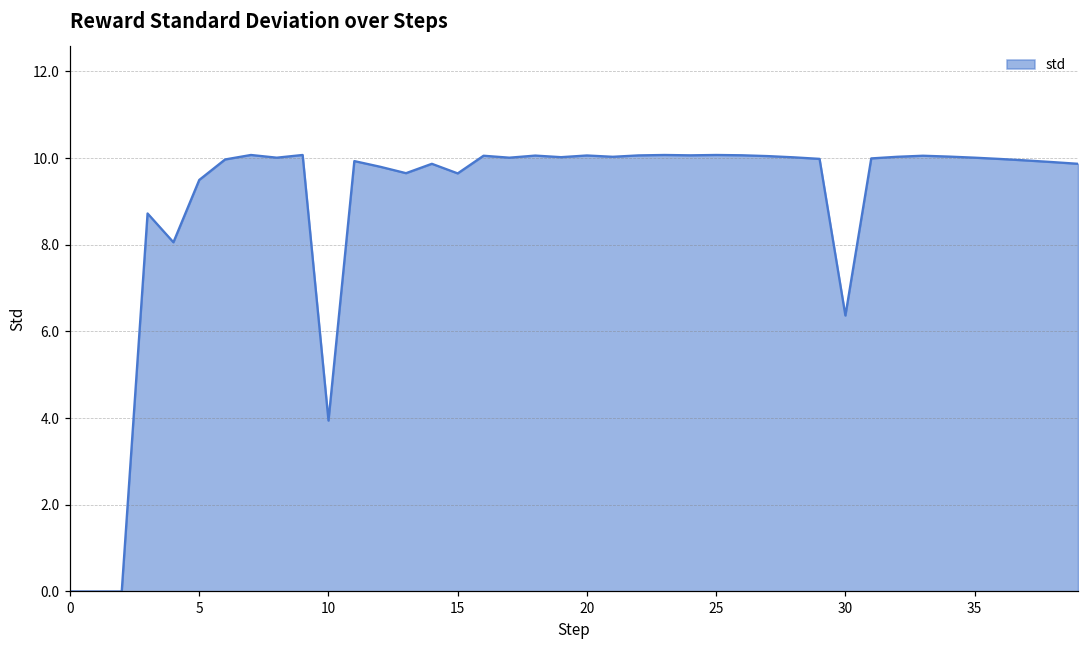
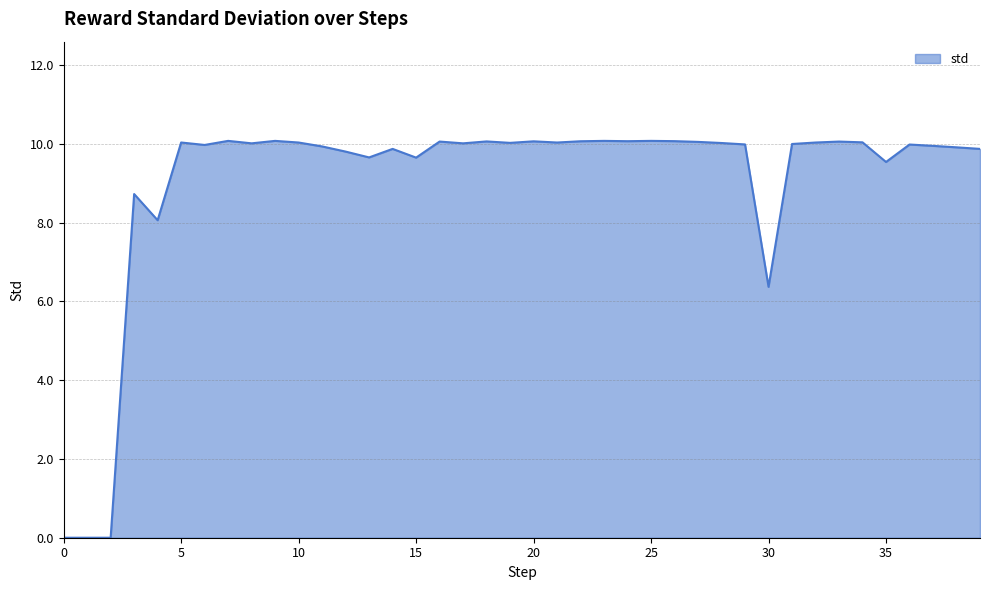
5: 9.5 -> 10.0
10: 3.9 -> 10.0
35: 10.0 -> 9.5
